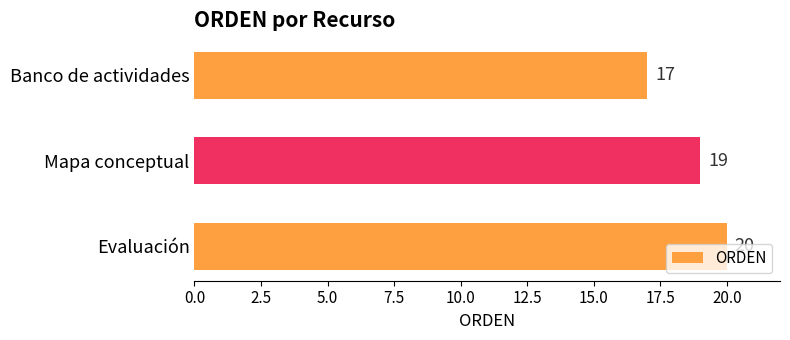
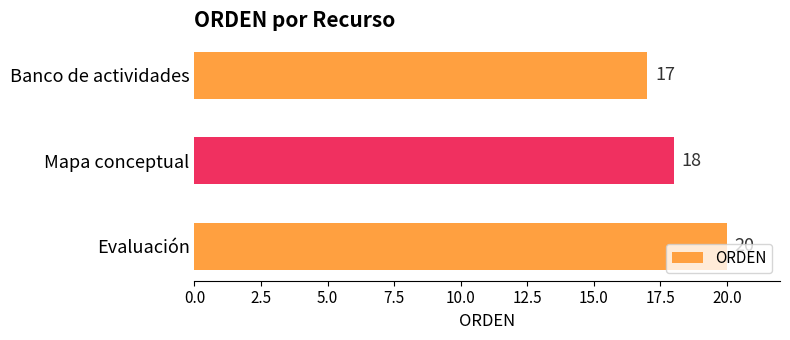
Mapa conceptual: 19 -> 18
